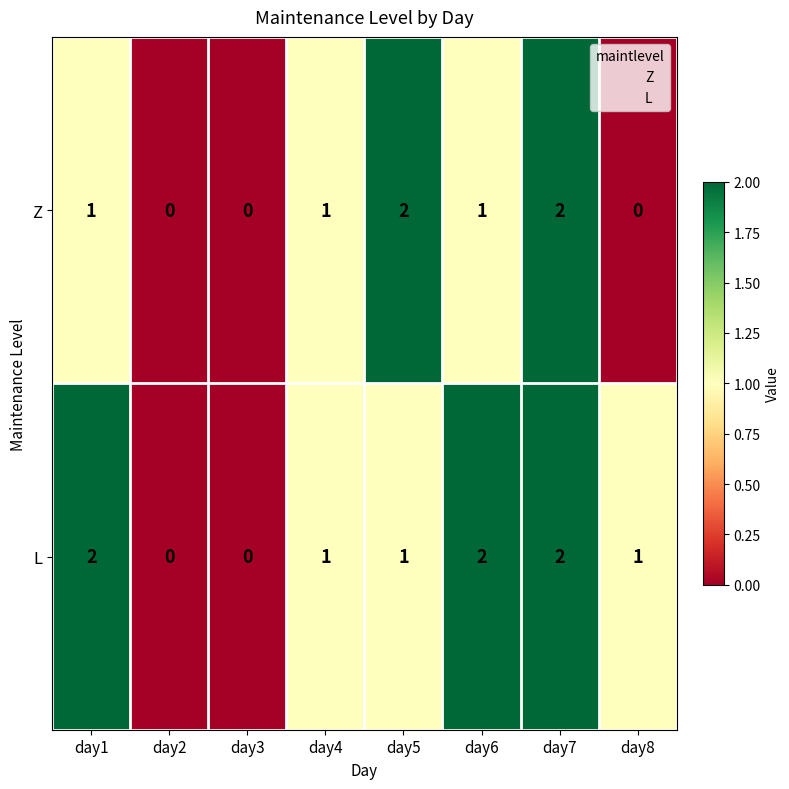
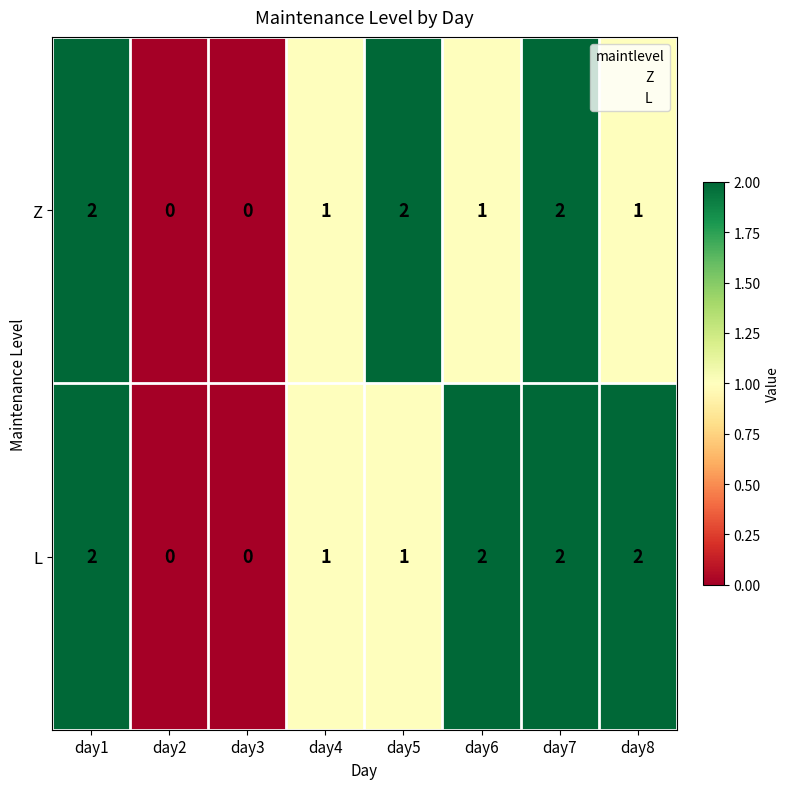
Z, day1: 1 -> 2
Z, day8: 0 -> 1
L, day8: 1 -> 2
